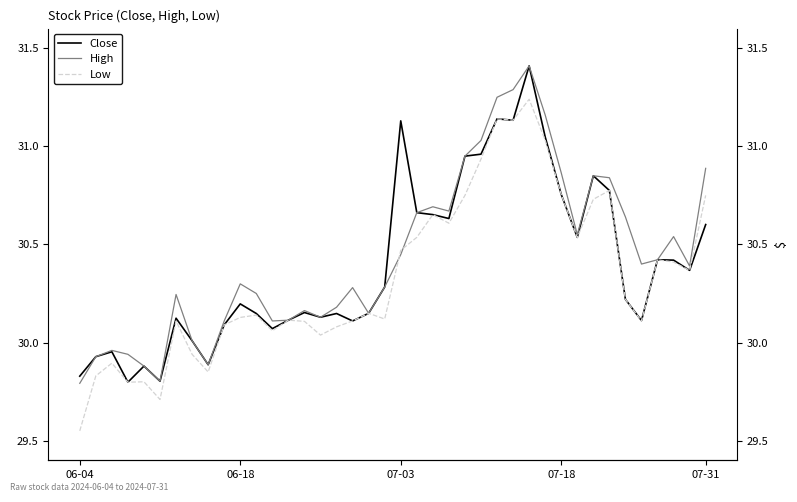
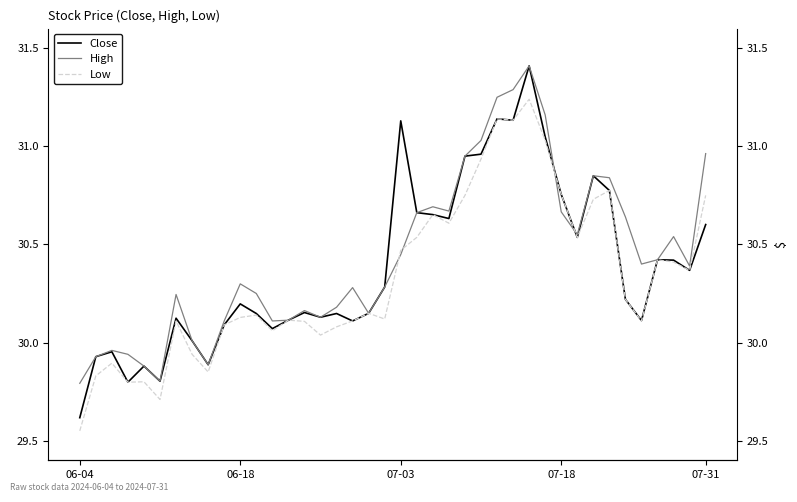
Close, 06-04: 29.83 -> 29.62
High, 07-18: 30.86 -> 30.67
High, 07-31: 30.89 -> 30.96
